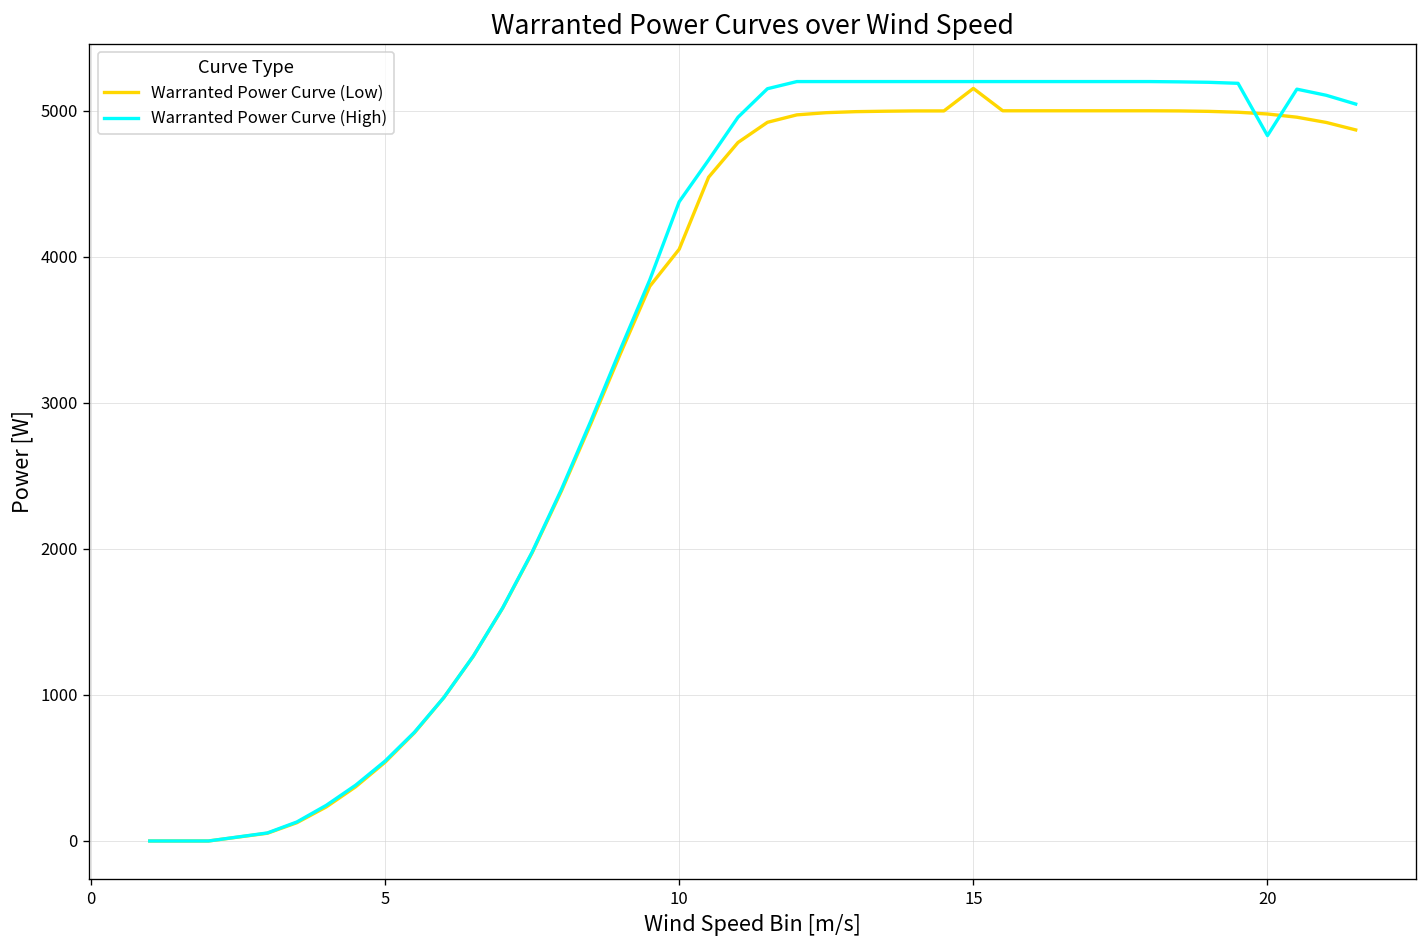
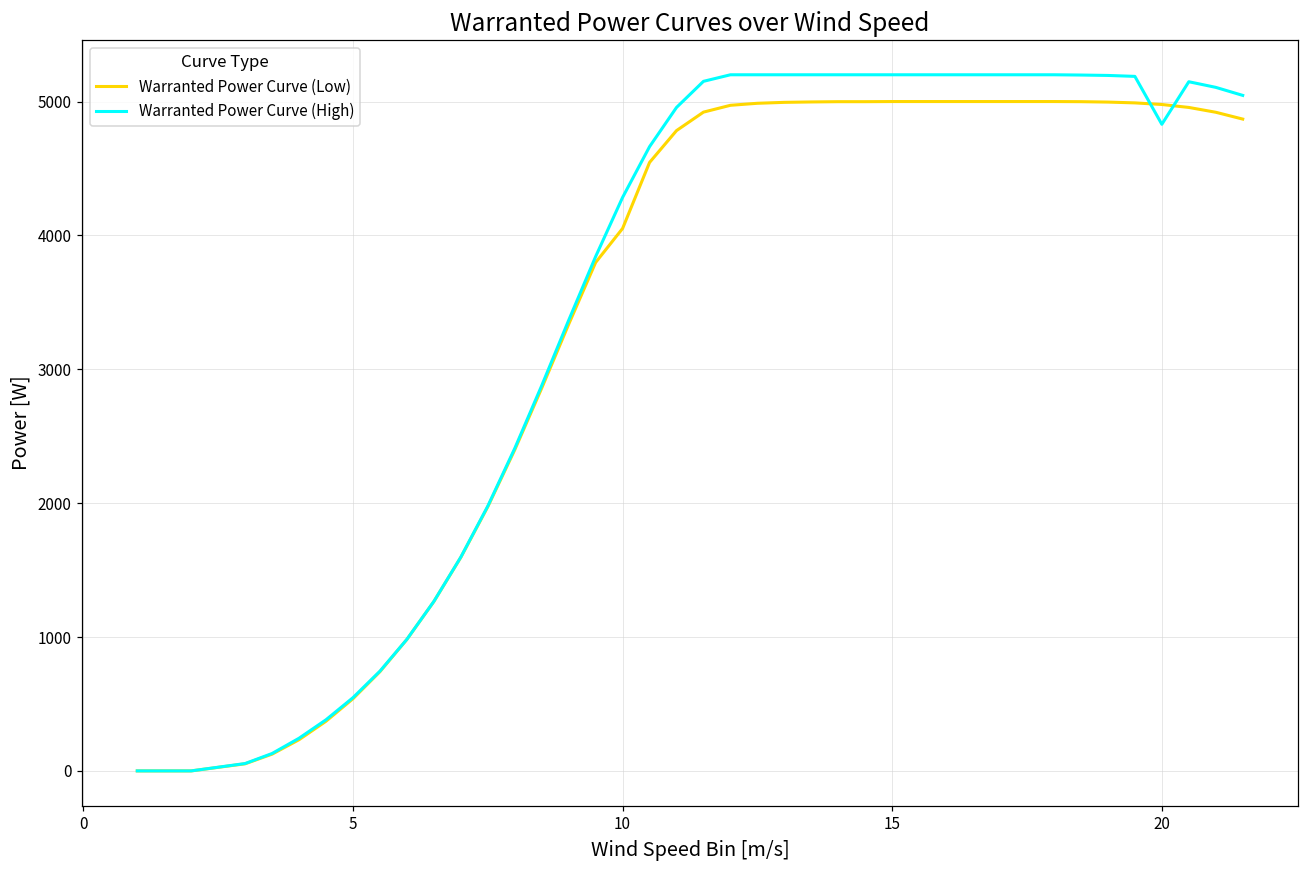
Warranted Power Curve (High), 10: 4380 -> 4280
Warranted Power Curve (Low), 15: 5150 -> 5000
